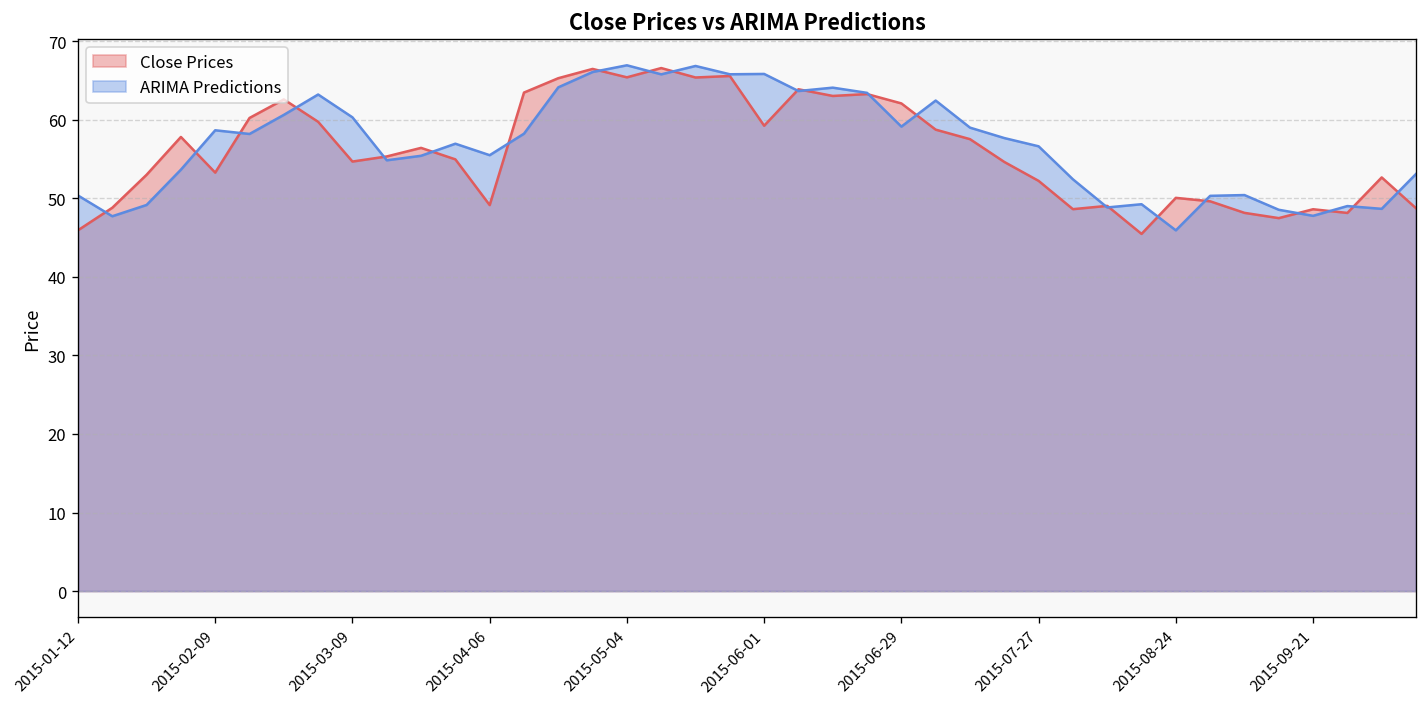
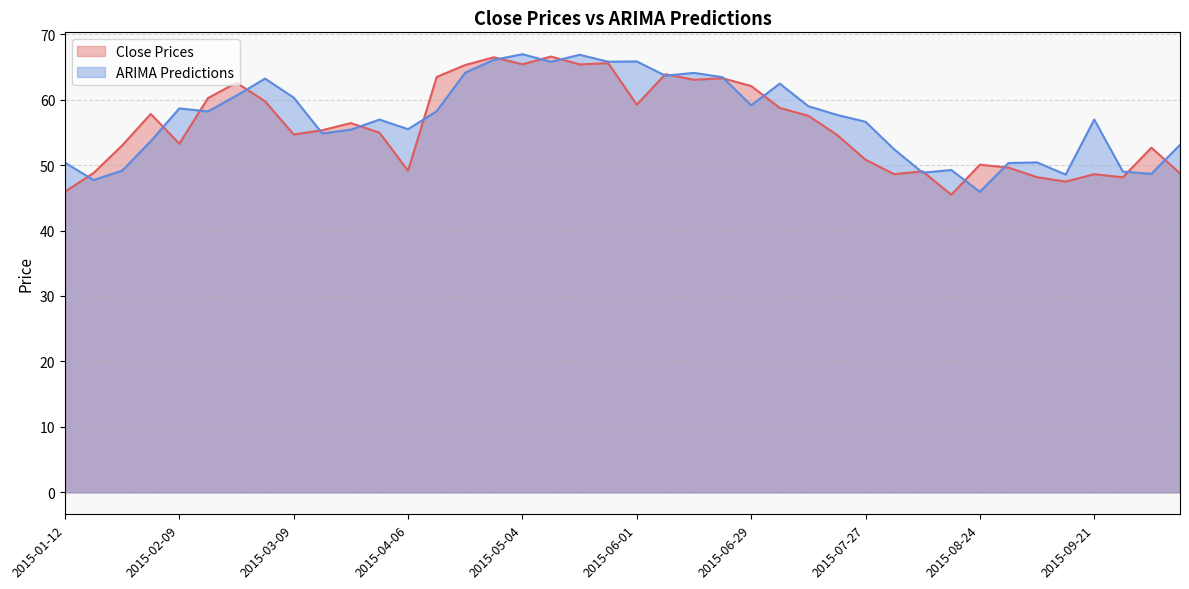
Close Prices, 2015-07-27: 52 -> 51
ARIMA Predictions, 2015-09-21: 48 -> 57
